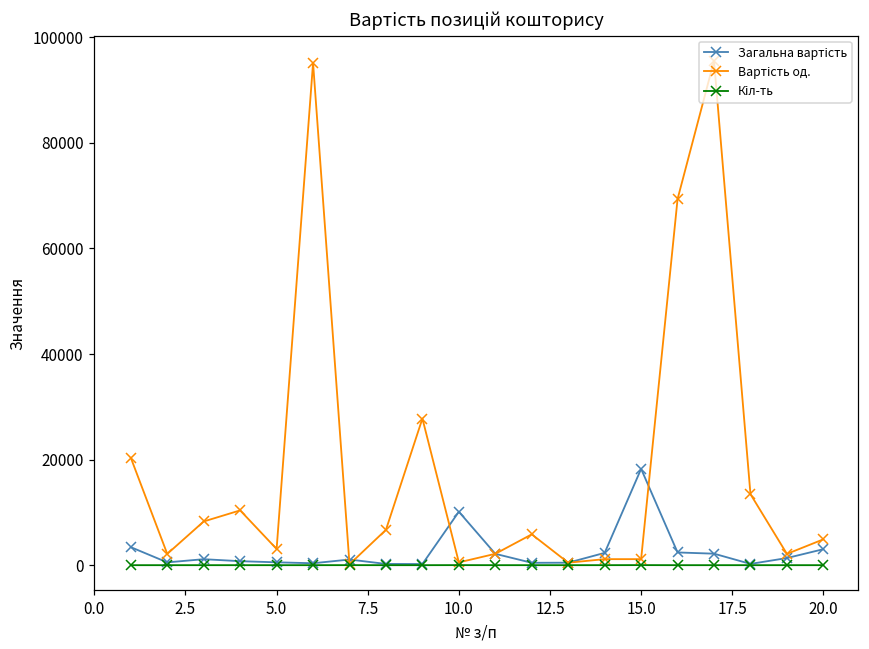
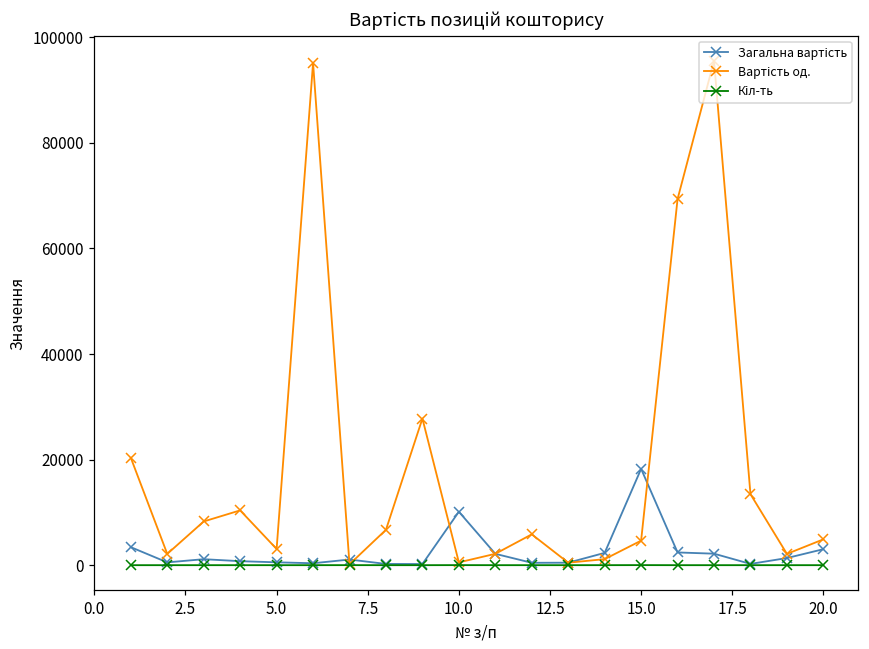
Вартість од., 15.0: 1000 -> 5000
